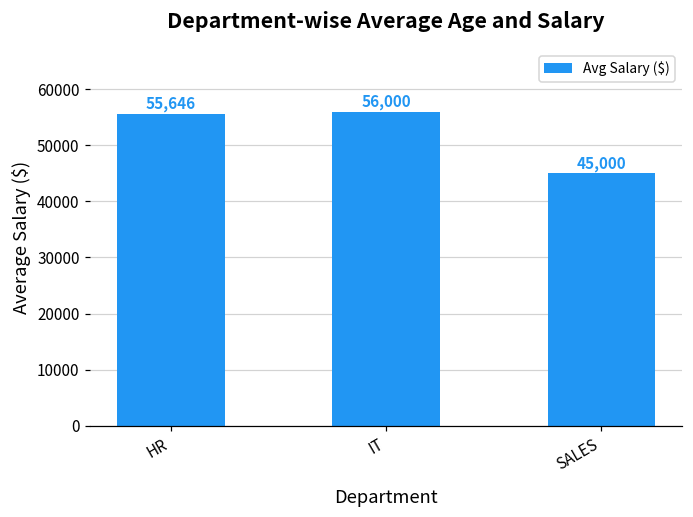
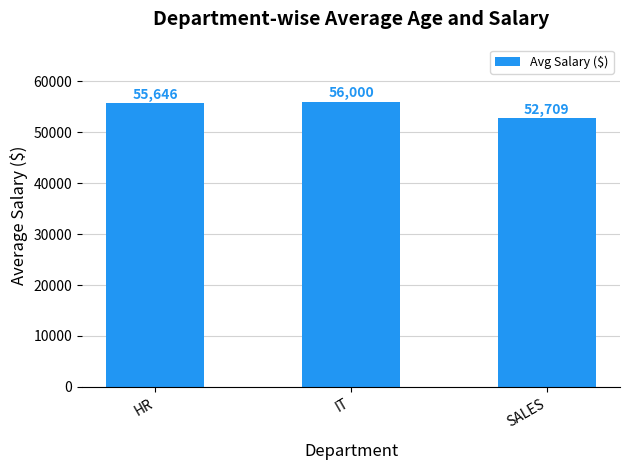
SALES: 45,000 -> 52,709
